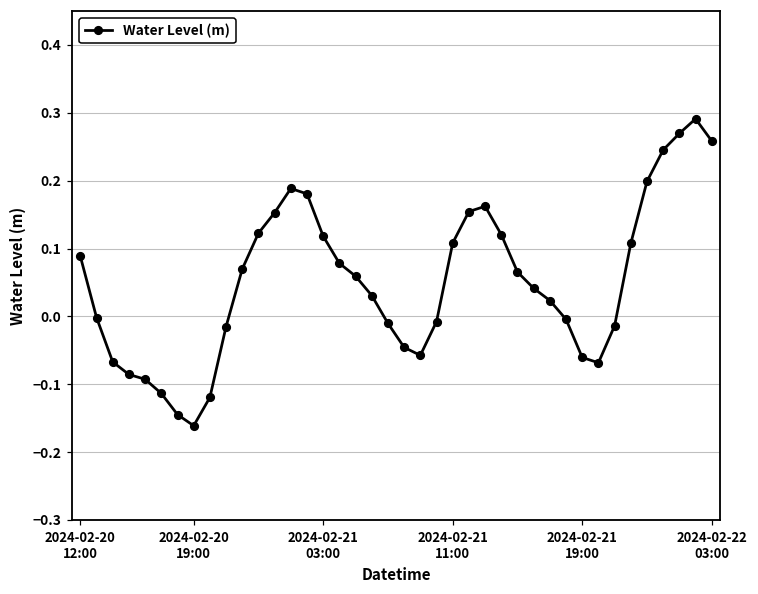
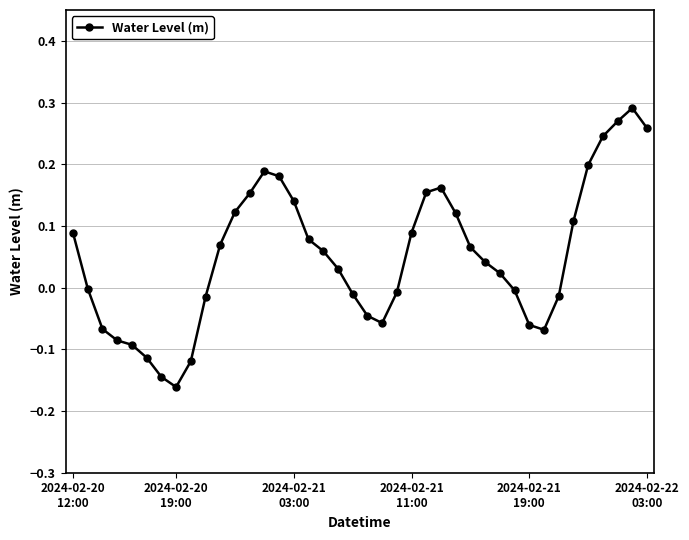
2024-02-21 03:00: 0.12 -> 0.14
2024-02-21 11:00: 0.11 -> 0.09
